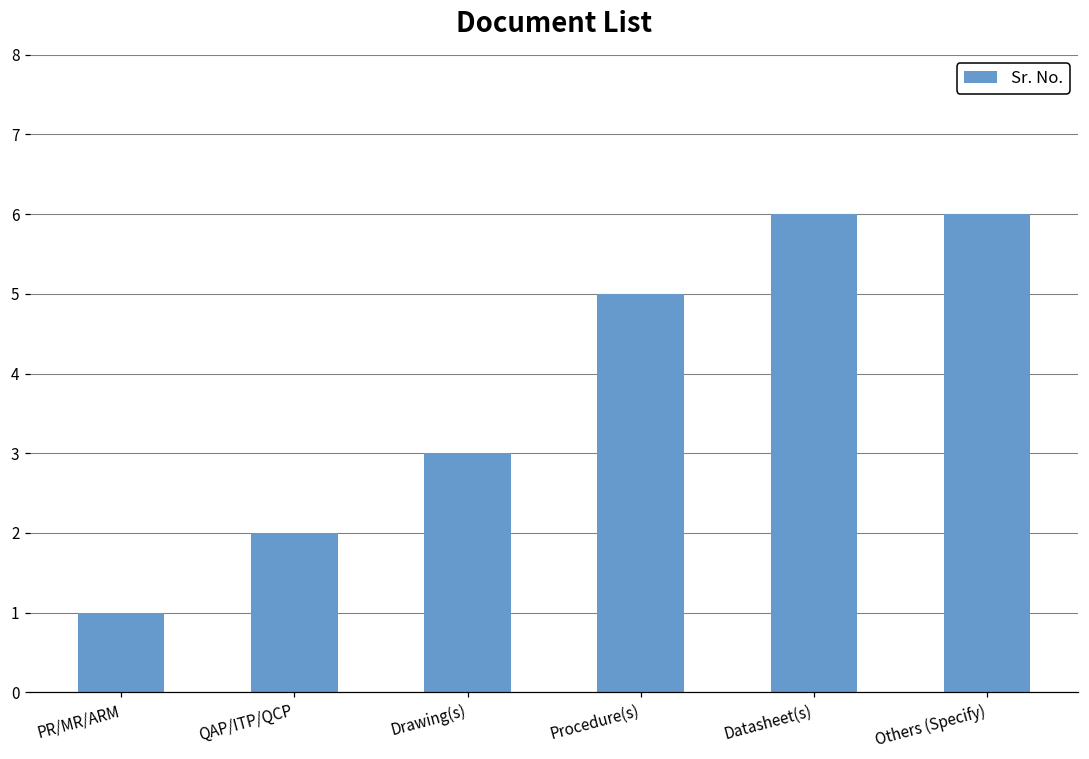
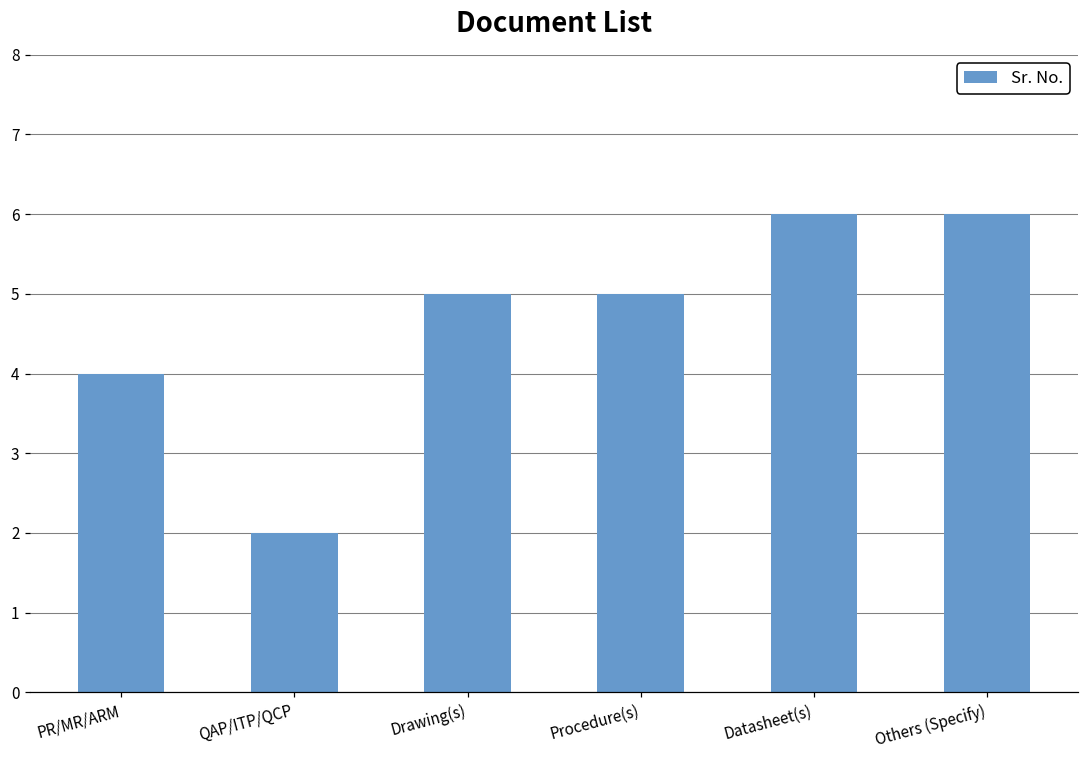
PR/MR/ARM: 1 -> 4
Drawing(s): 3 -> 5
